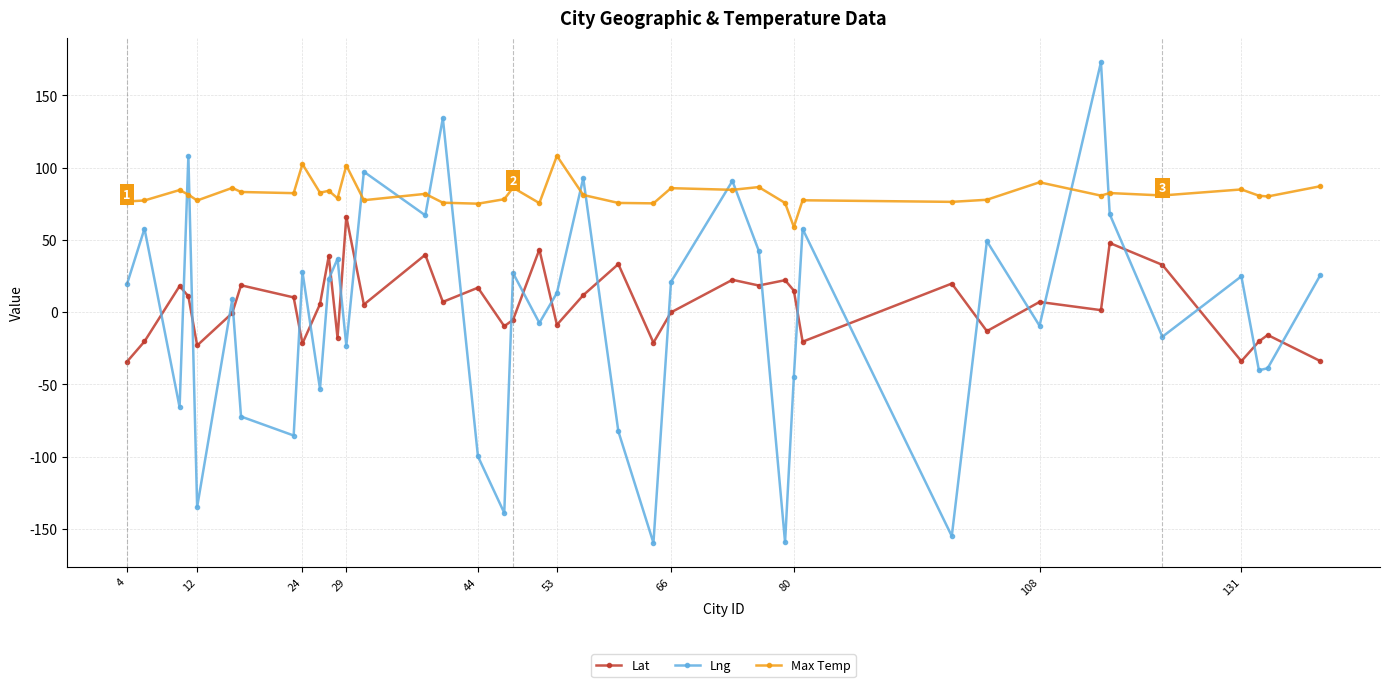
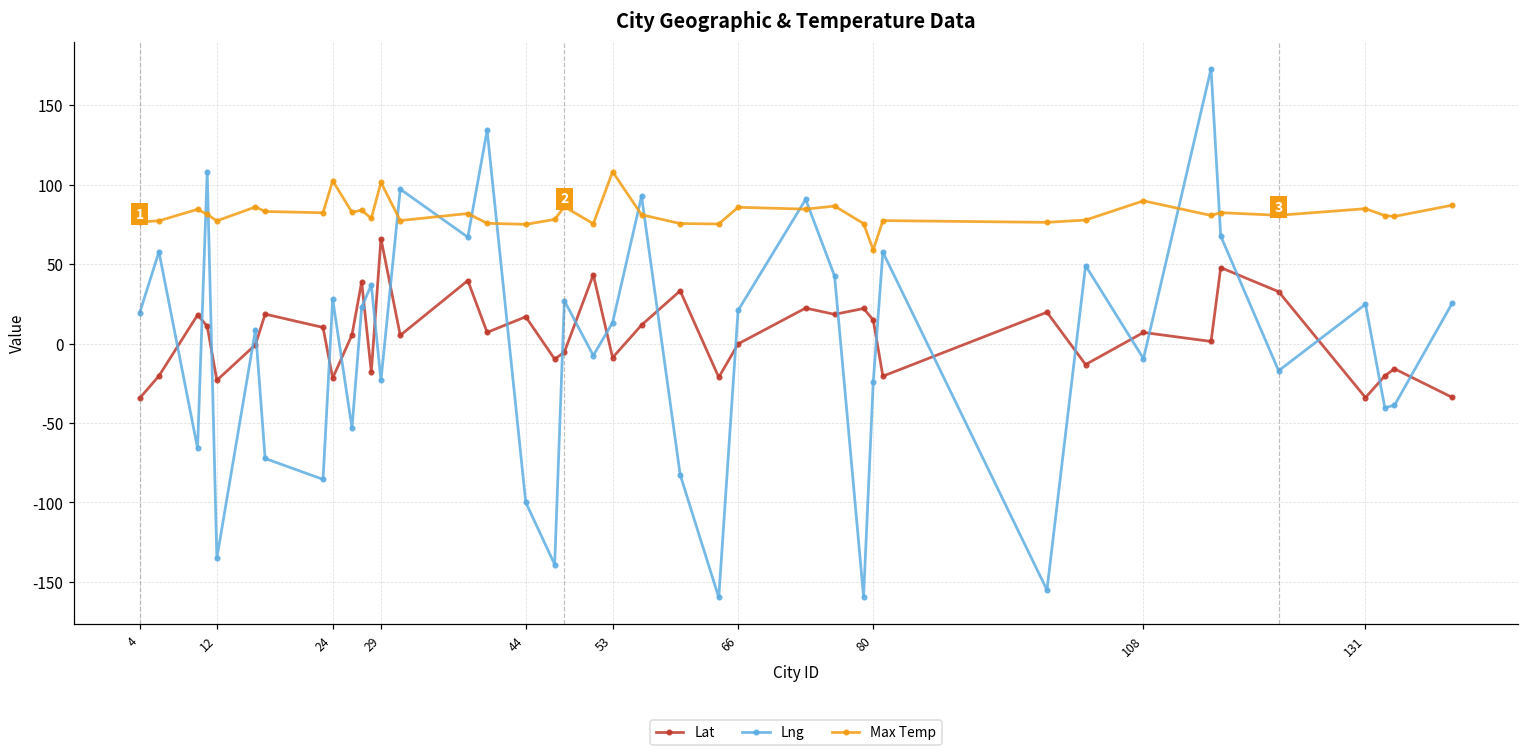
Lng, 80: -45 -> -24
